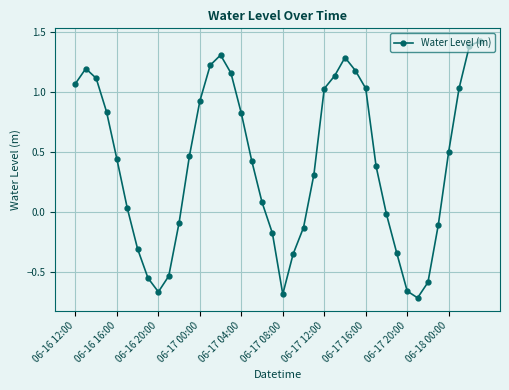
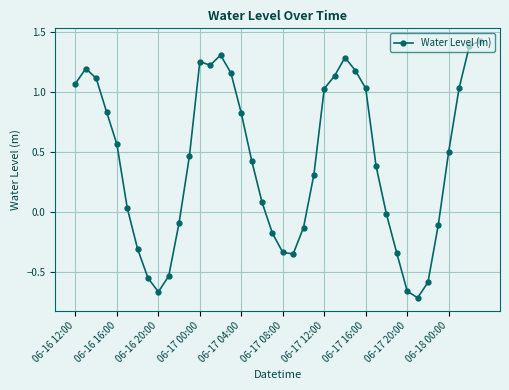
06-16 16:00: 0.44 -> 0.56
06-17 00:00: 0.92 -> 1.25
06-17 08:00: -0.68 -> -0.33
